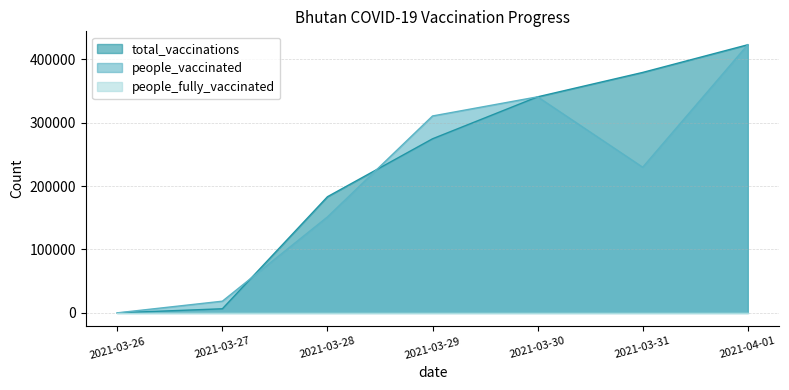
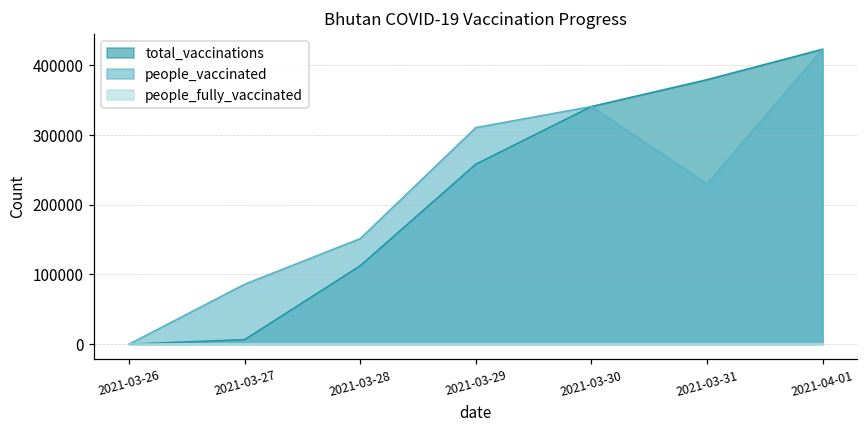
people_vaccinated, 2021-03-27: 20000 -> 90000
total_vaccinations, 2021-03-28: 180000 -> 110000
total_vaccinations, 2021-03-29: 270000 -> 260000
